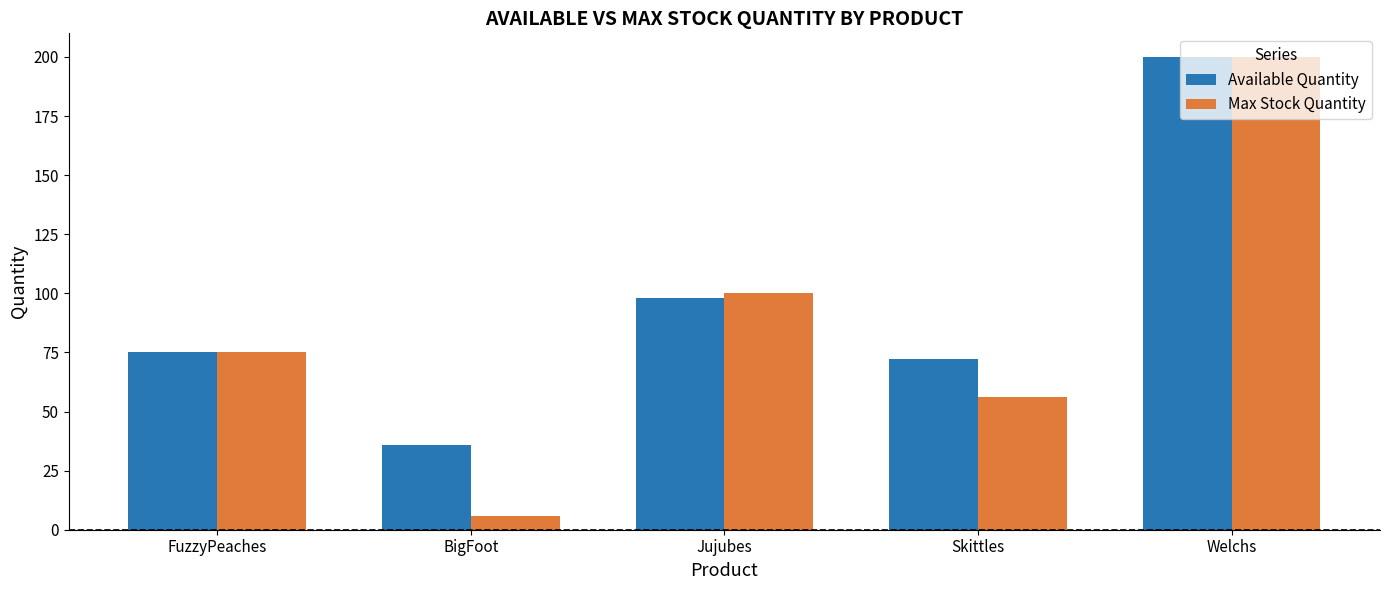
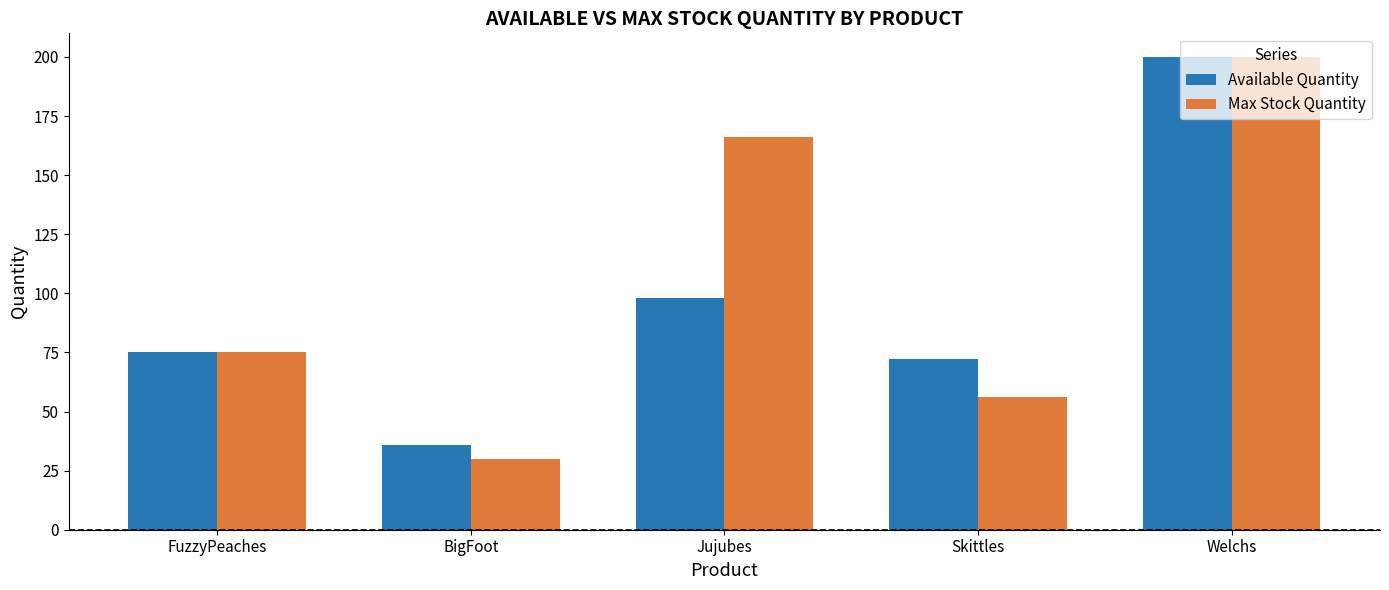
Max Stock Quantity, BigFoot: 6 -> 30
Max Stock Quantity, Jujubes: 100 -> 166
